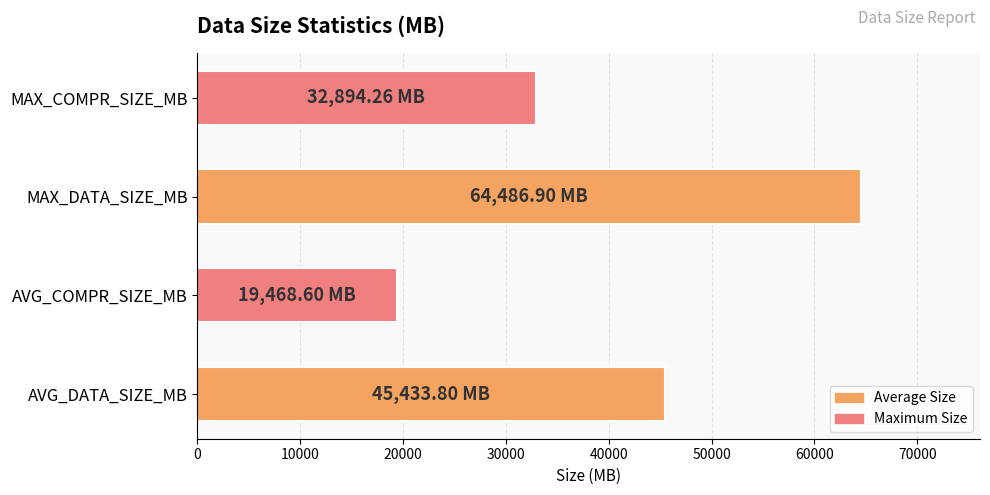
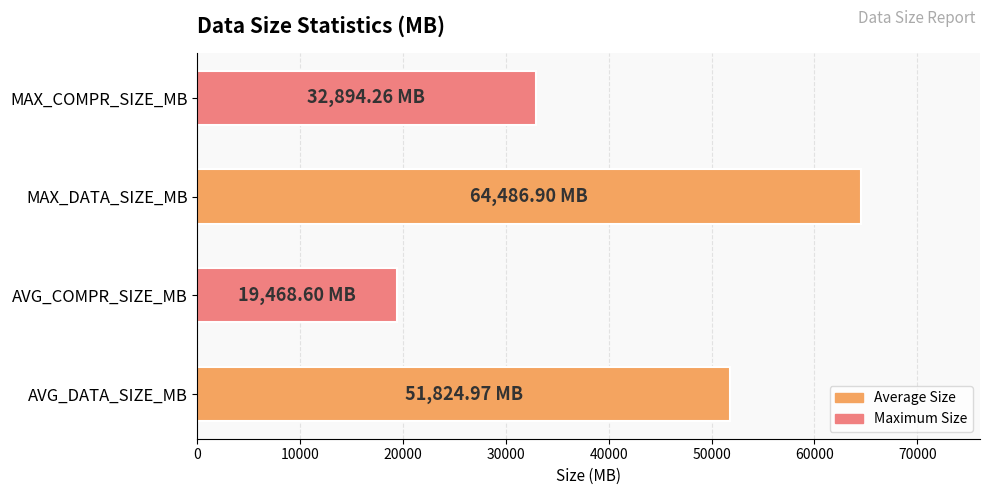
AVG_DATA_SIZE_MB: 45,433.80 -> 51,824.97
